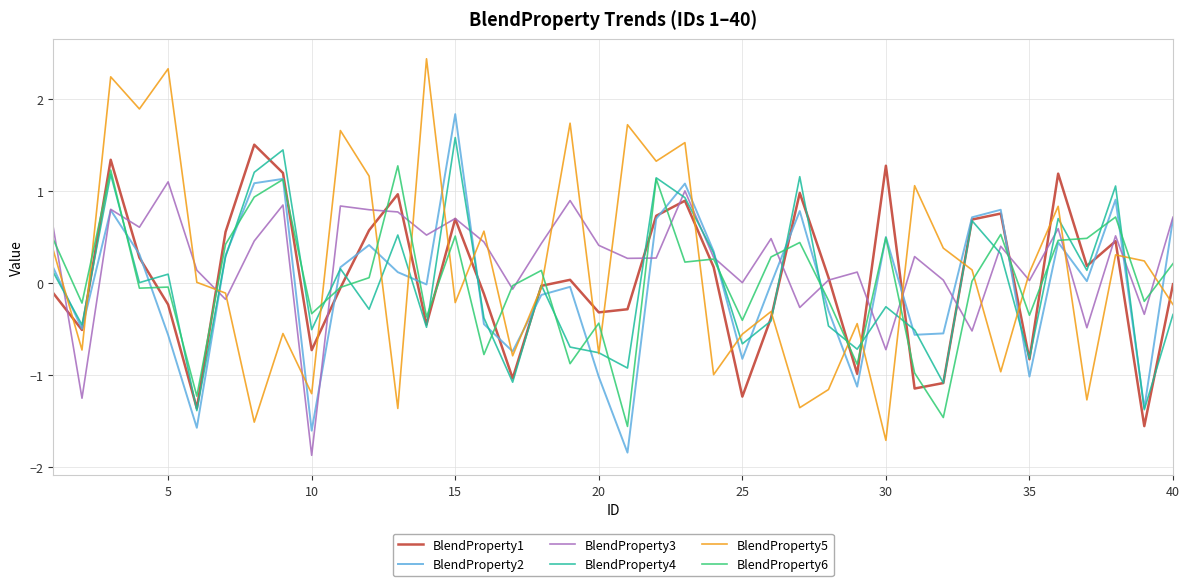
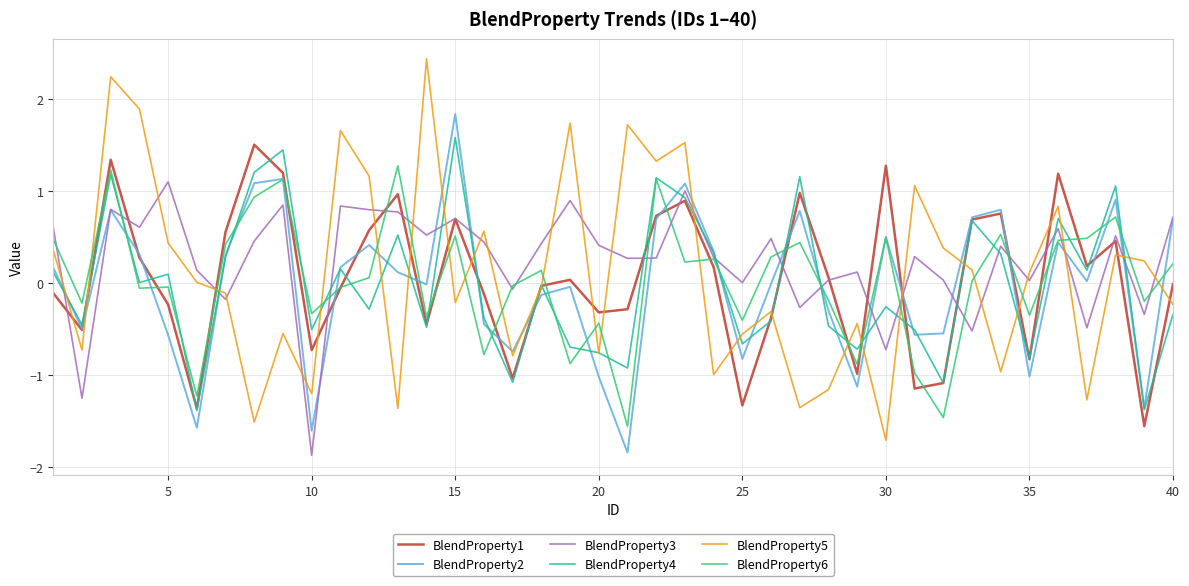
BlendProperty5, 5: 2.3 -> 0.4
BlendProperty1, 25: -1.2 -> -1.3
